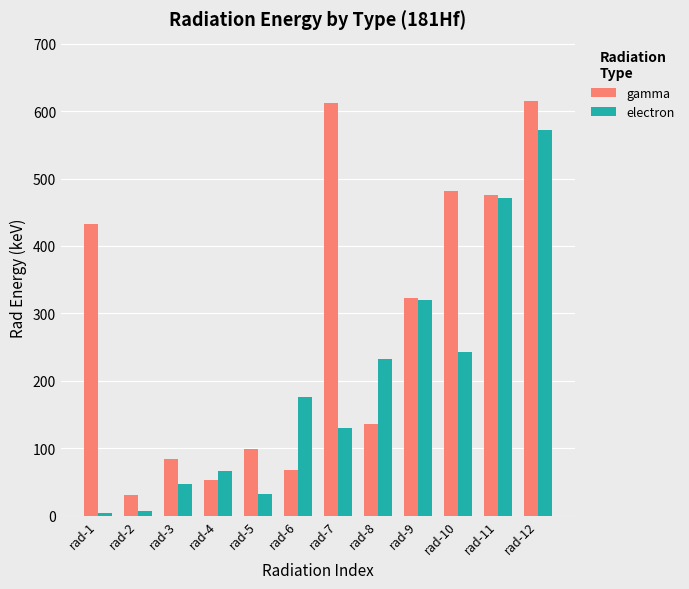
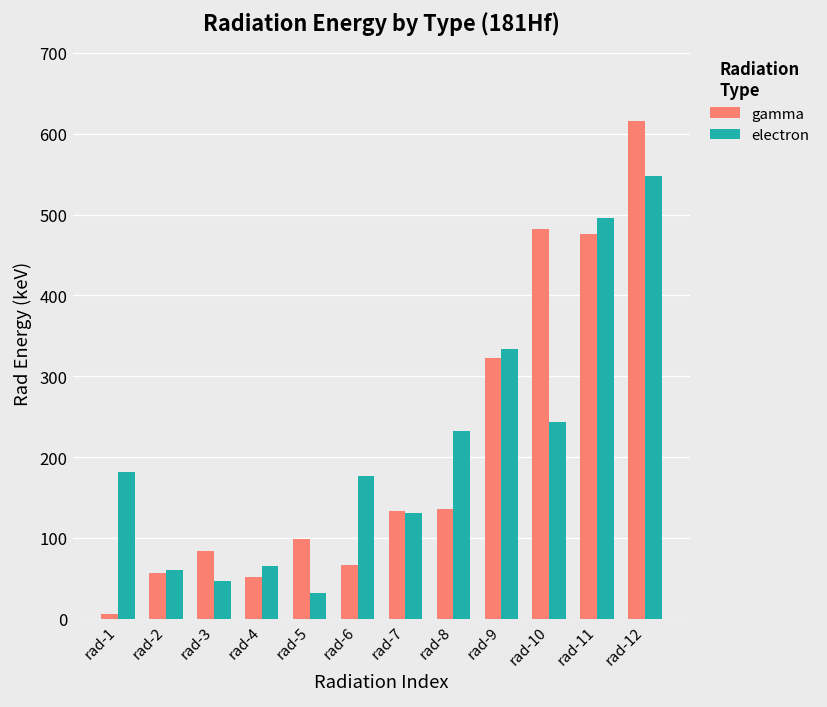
gamma, rad-1: 430 -> 10
electron, rad-1: 0 -> 180
gamma, rad-2: 30 -> 60
electron, rad-2: 10 -> 60
gamma, rad-7: 610 -> 130
electron, rad-9: 320 -> 330
electron, rad-11: 470 -> 500
electron, rad-12: 570 -> 550
